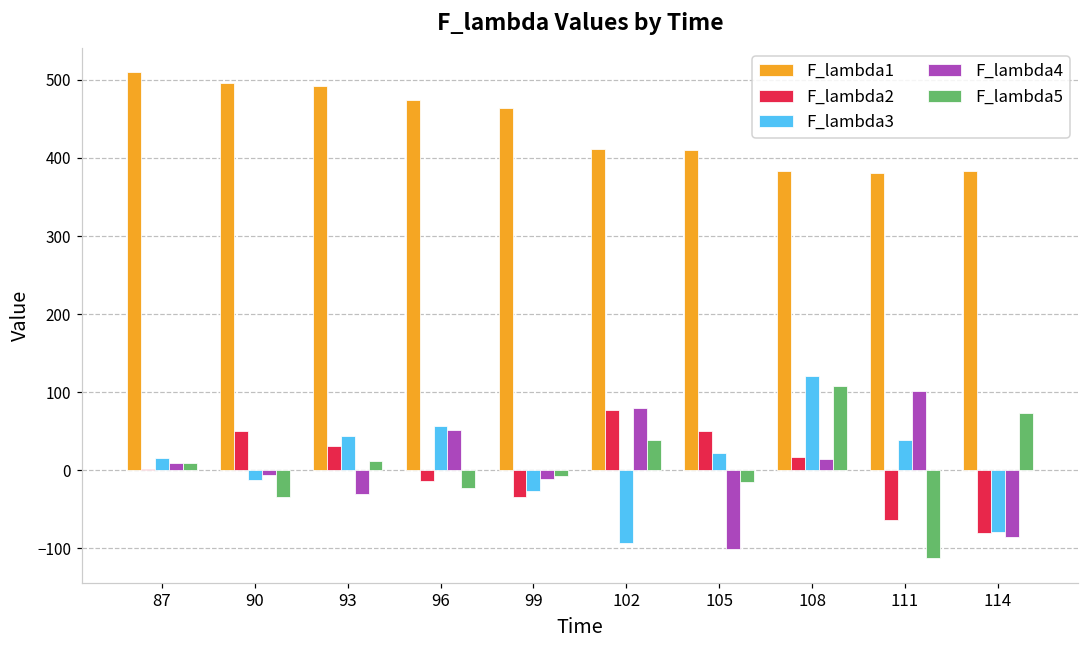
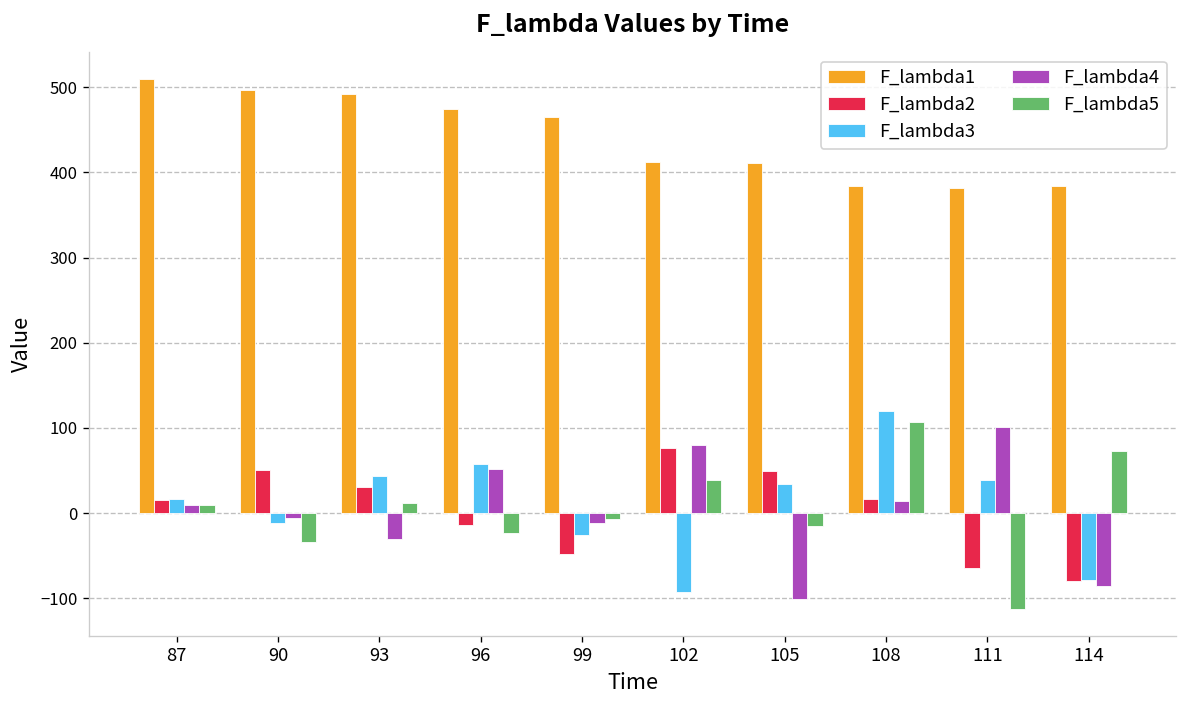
F_lambda2, 87: 0 -> 10
F_lambda2, 99: -30 -> -50
F_lambda3, 105: 20 -> 30
